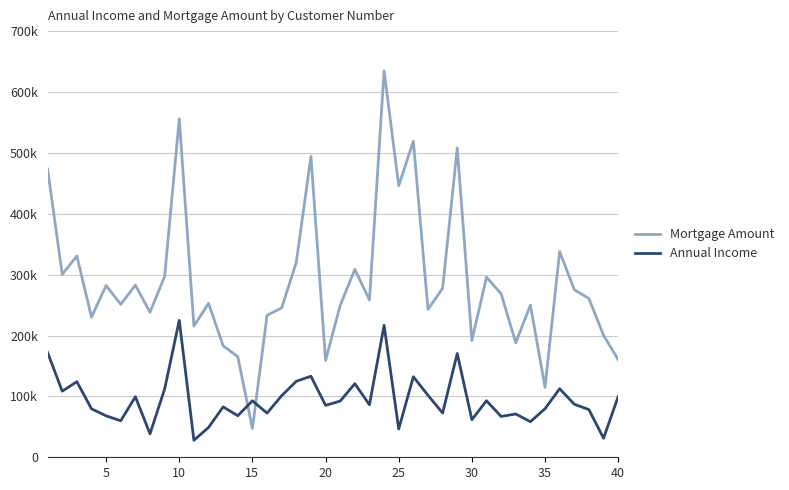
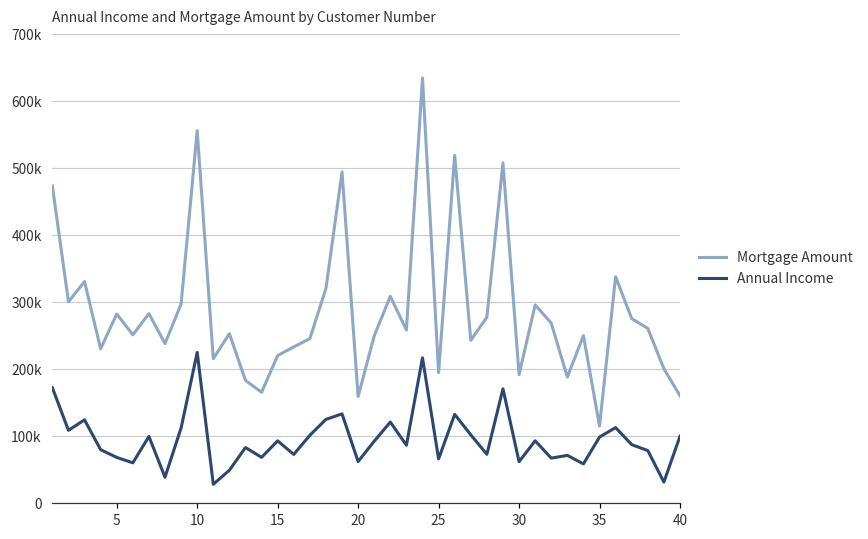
Mortgage Amount, 15: 50000 -> 220000
Annual Income, 20: 90000 -> 60000
Mortgage Amount, 25: 450000 -> 190000
Annual Income, 25: 50000 -> 70000
Annual Income, 35: 80000 -> 100000
